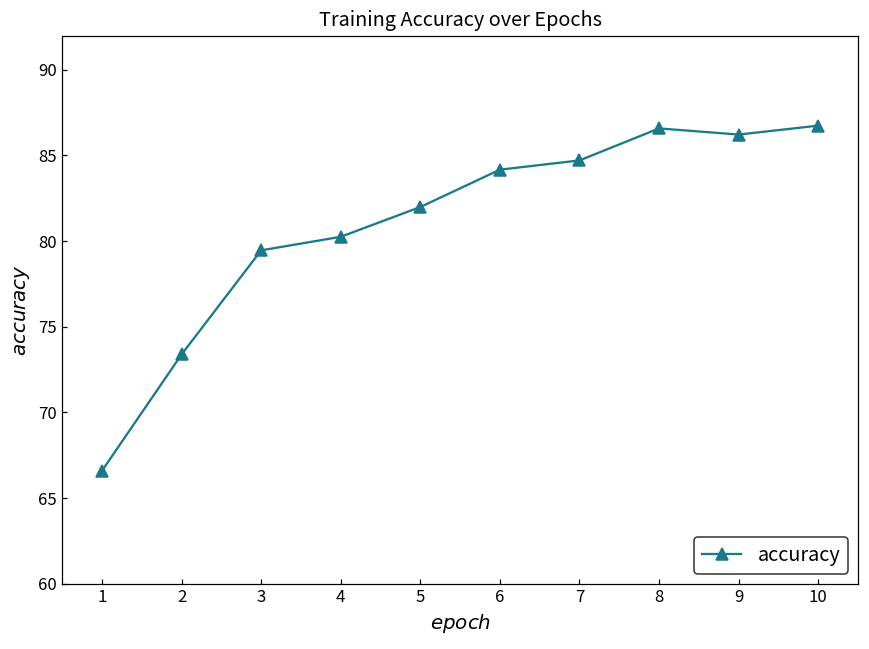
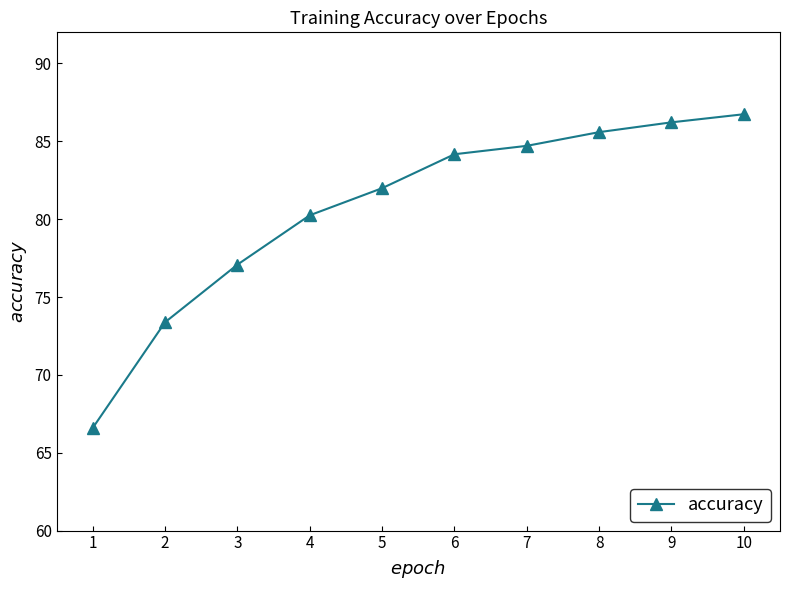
3: 79.5 -> 77.1
8: 86.6 -> 85.6
